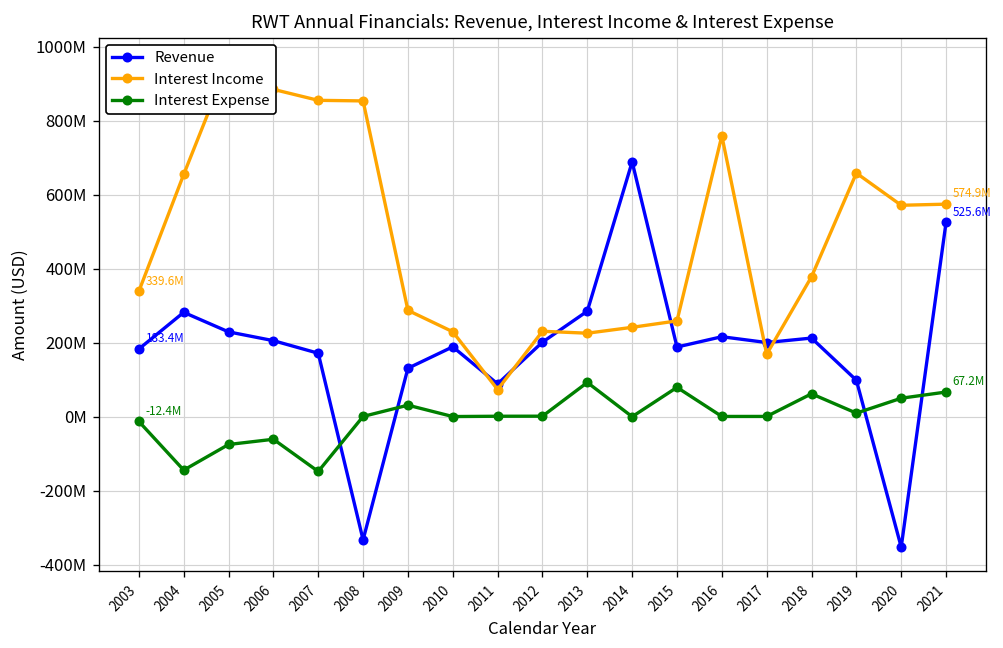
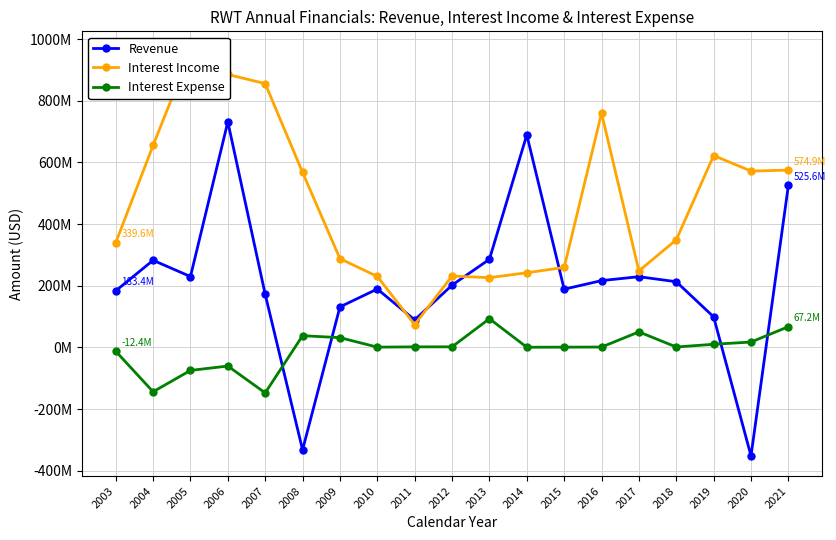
Revenue, 2006: 210000000 -> 730000000
Interest Income, 2008: 850000000 -> 570000000
Interest Expense, 2008: 0 -> 40000000
Interest Expense, 2015: 80000000 -> 0
Revenue, 2017: 200000000 -> 230000000
Interest Income, 2017: 170000000 -> 250000000
Interest Expense, 2017: 0 -> 50000000
Interest Income, 2018: 380000000 -> 350000000
Interest Expense, 2018: 60000000 -> 0
Interest Income, 2019: 660000000 -> 620000000
Interest Expense, 2020: 50000000 -> 20000000
